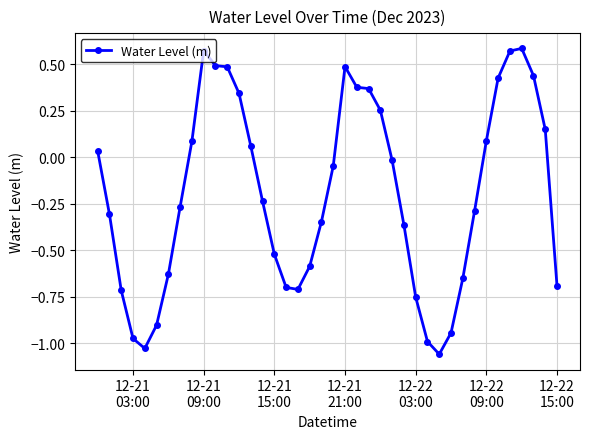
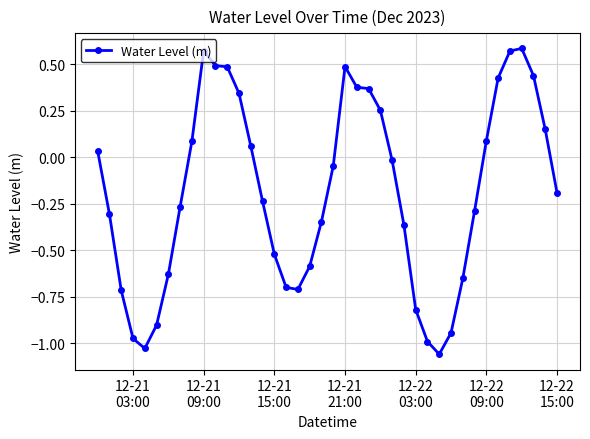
12-22 03:00: -0.75 -> -0.82
12-22 15:00: -0.69 -> -0.19
